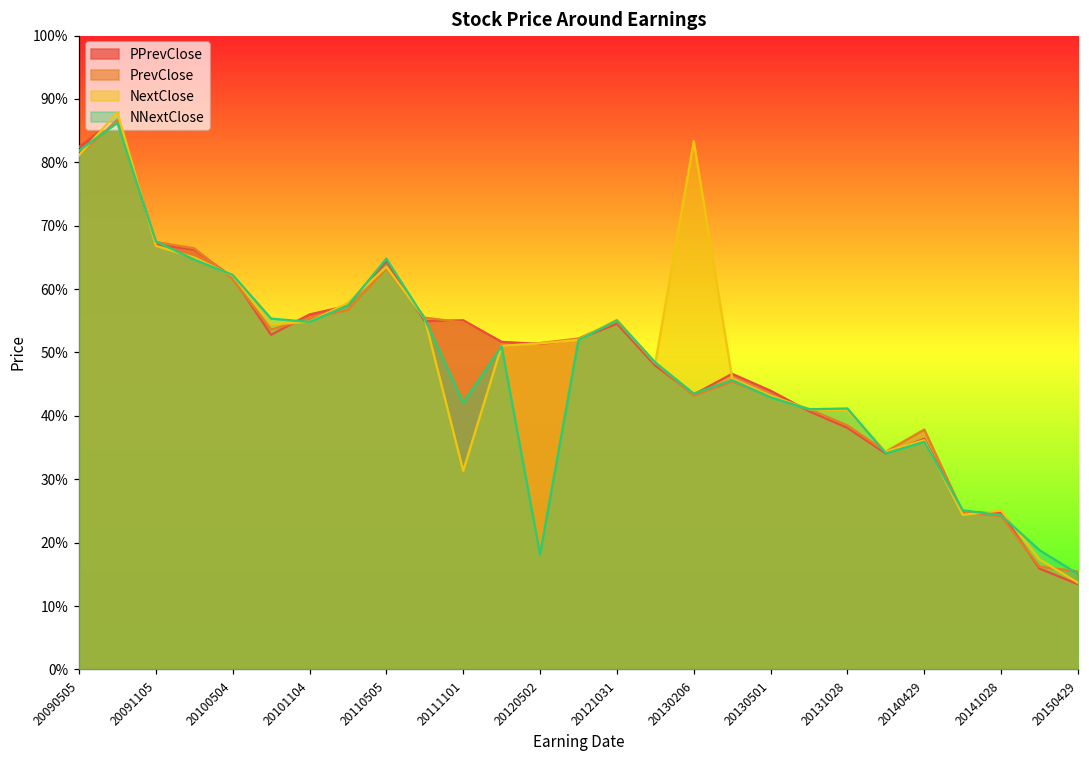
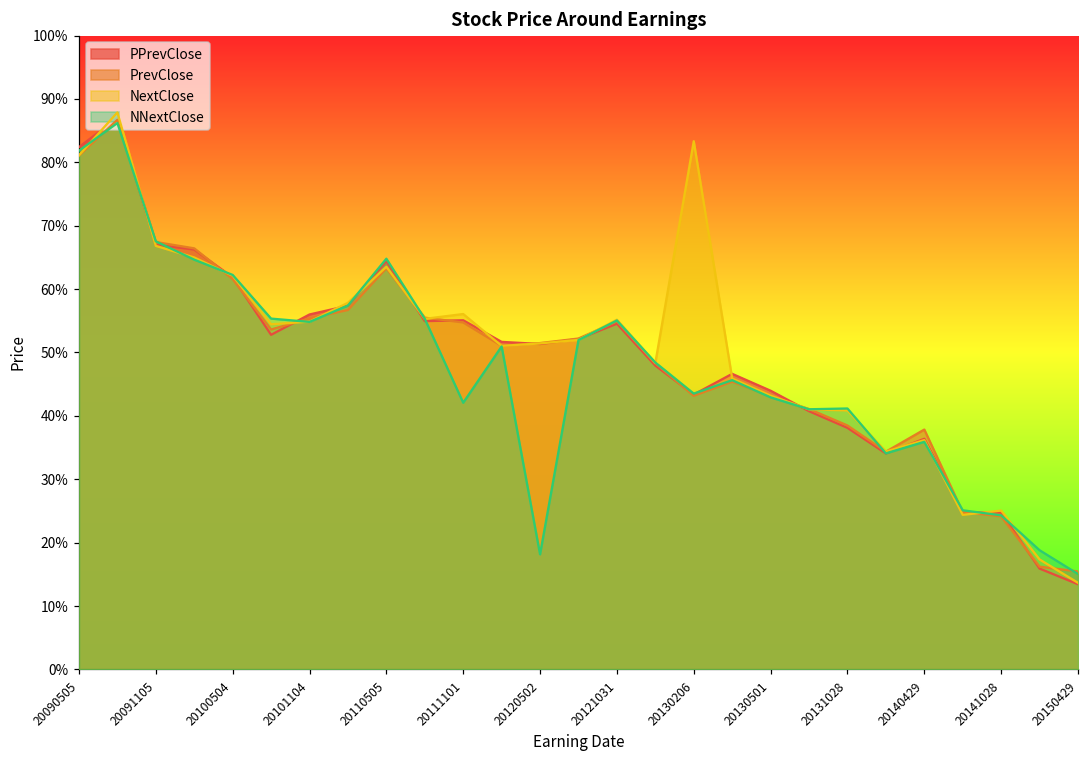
NextClose, 20111101: 31% -> 56%
